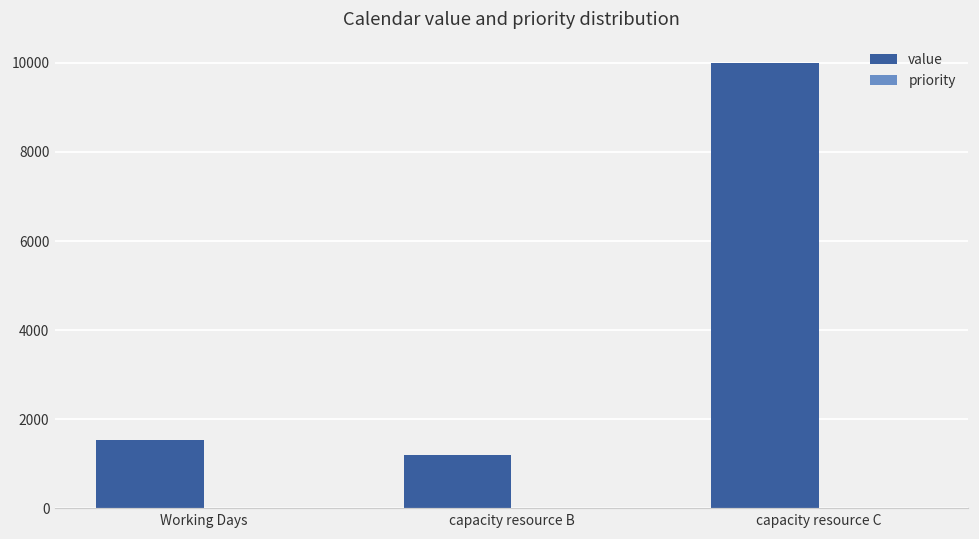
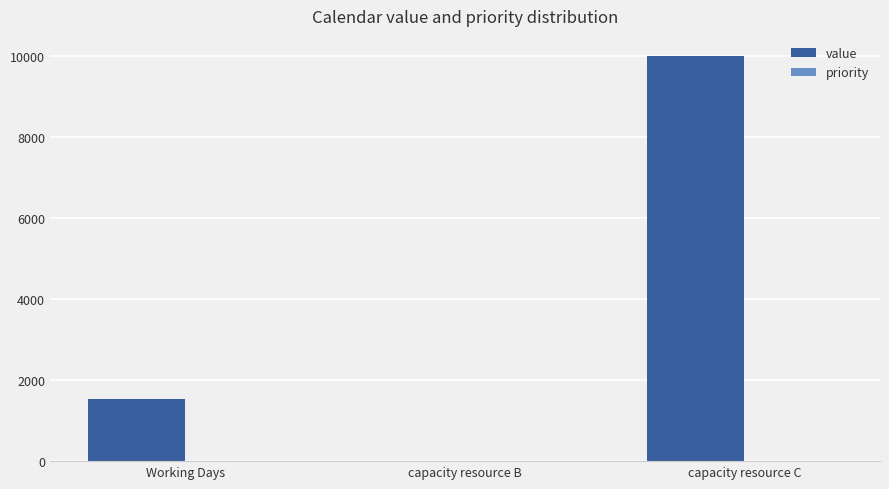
value, capacity resource B: 1200 -> 0
